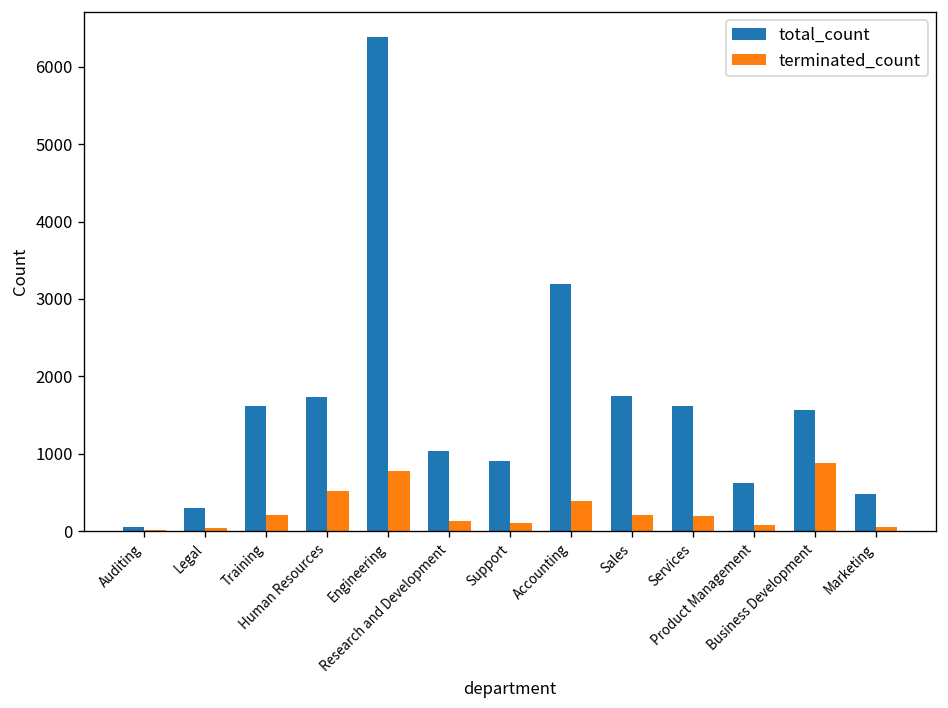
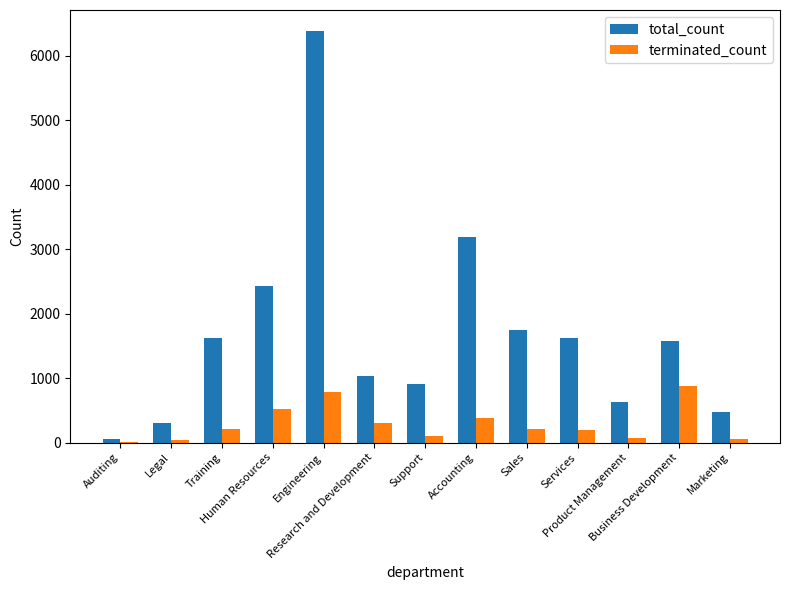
total_count, Human Resources: 1700 -> 2400
terminated_count, Research and Development: 100 -> 300
